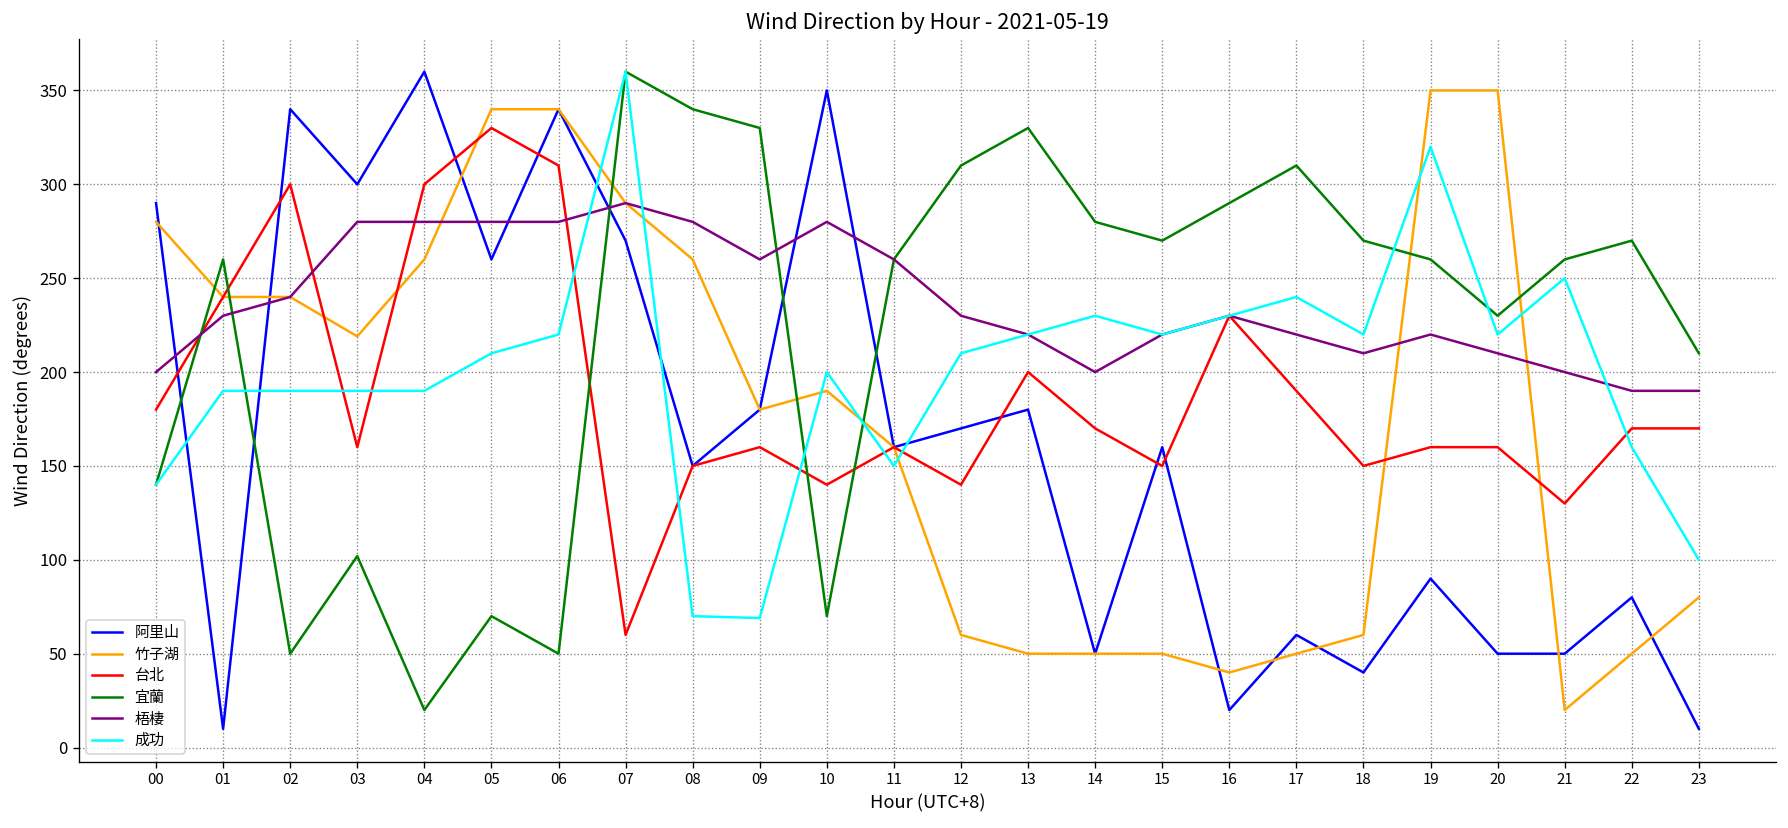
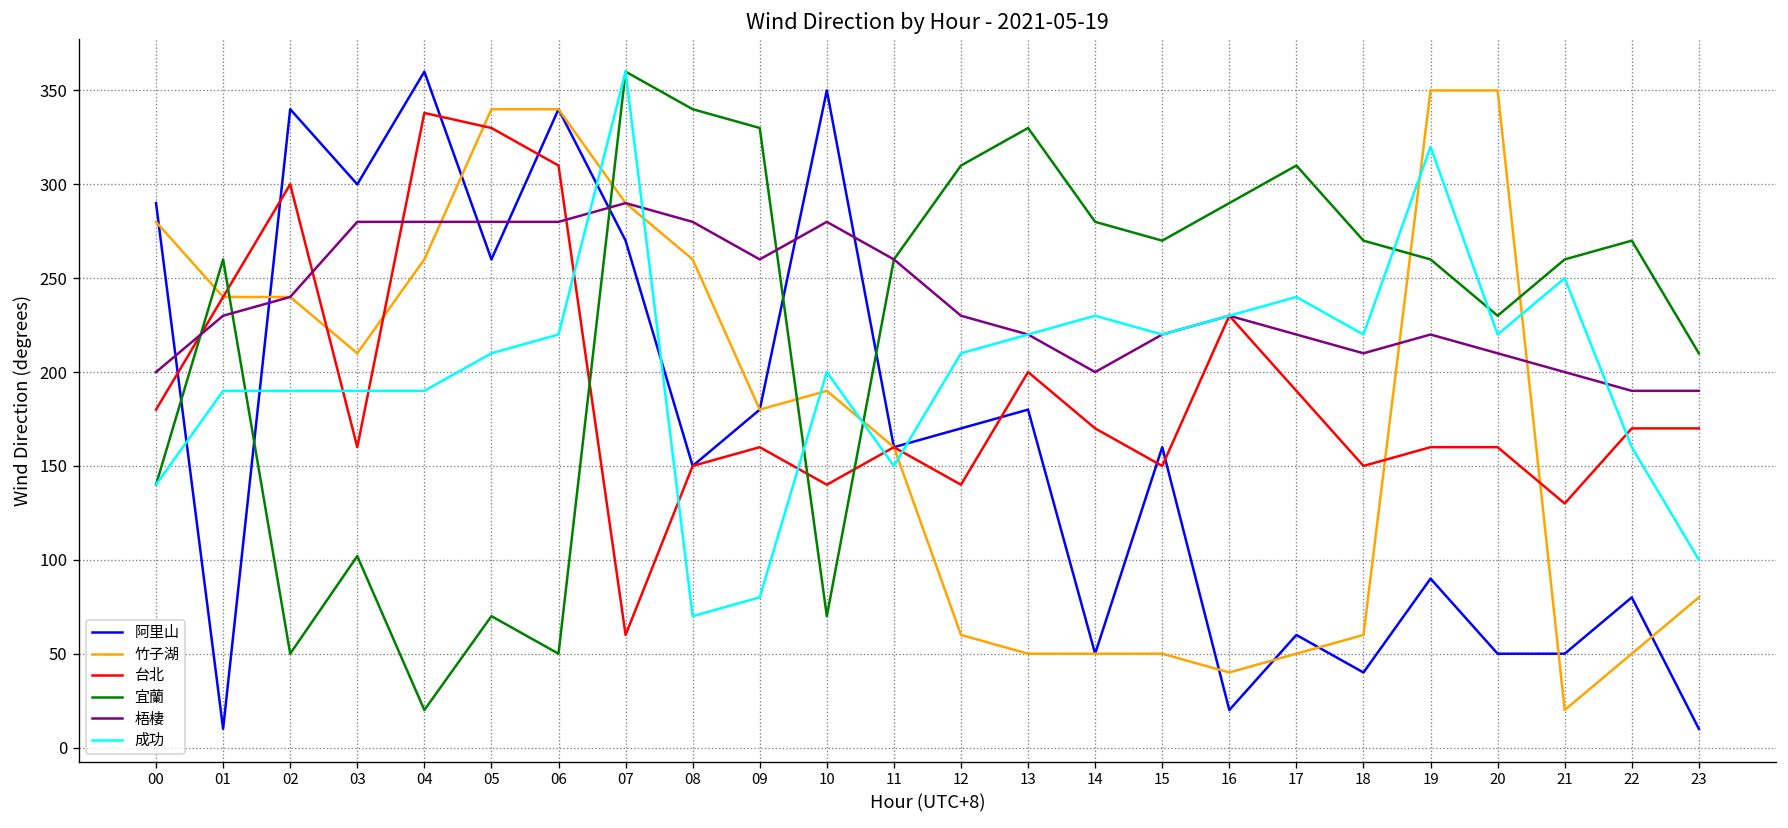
竹子湖, 03: 219 -> 210
台北, 04: 300 -> 338
成功, 09: 69 -> 80
